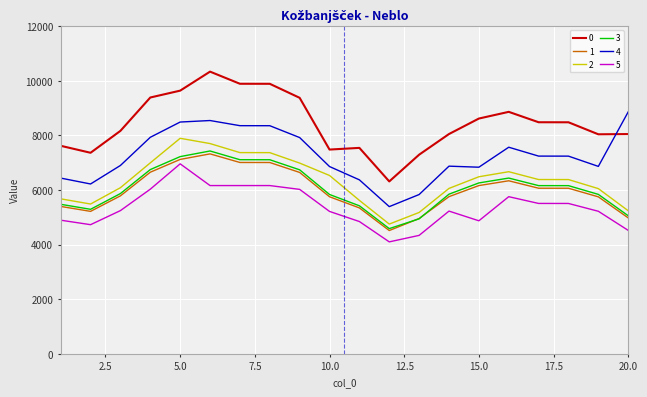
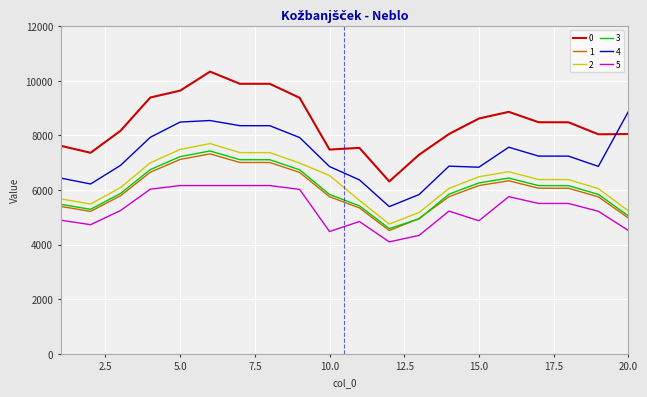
2, 5.0: 7900 -> 7500
5, 5.0: 7000 -> 6200
5, 10.0: 5200 -> 4500
